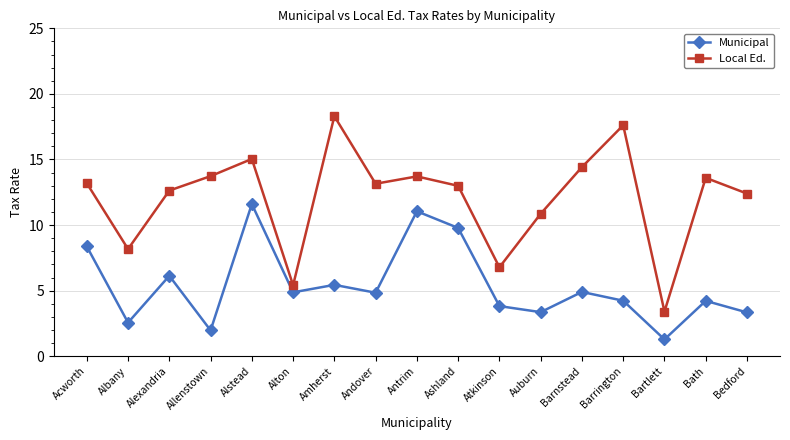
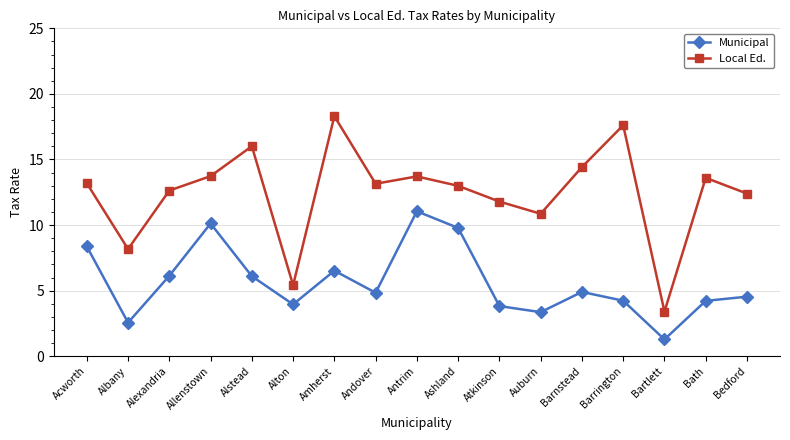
Municipal, Allenstown: 2.0 -> 10.1
Municipal, Alstead: 11.6 -> 6.1
Local Ed., Alstead: 15.0 -> 16.0
Municipal, Alton: 4.9 -> 4.0
Municipal, Amherst: 5.4 -> 6.5
Local Ed., Atkinson: 6.8 -> 11.8
Municipal, Bedford: 3.3 -> 4.5
